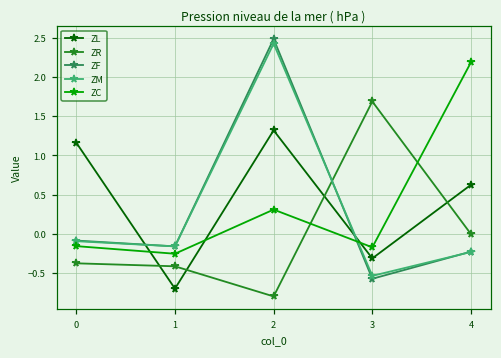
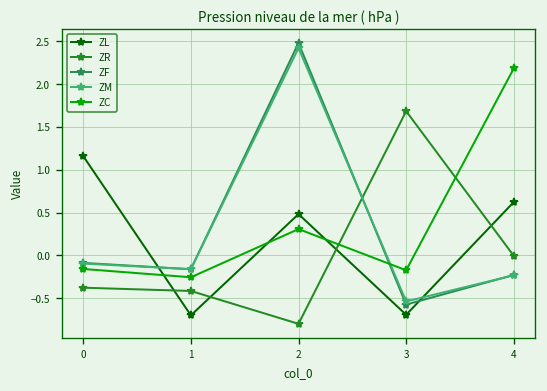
ZL, 2: 1.3 -> 0.5
ZL, 3: -0.3 -> -0.7
